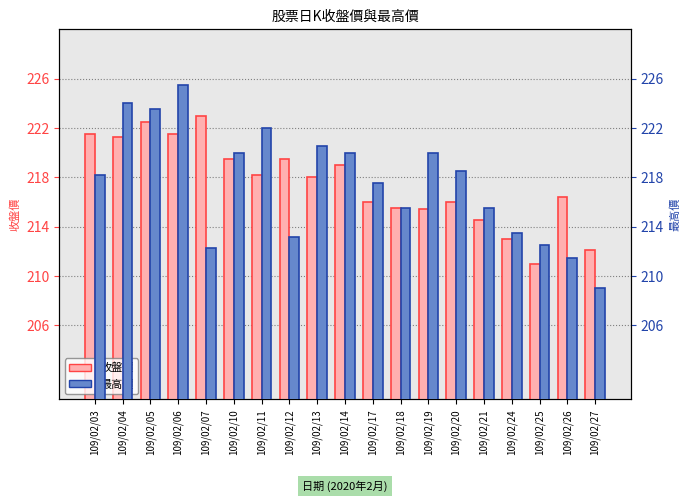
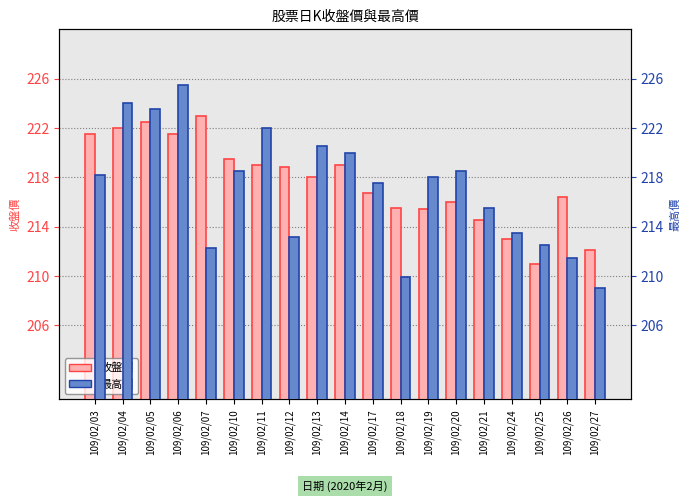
收盤價, 109/02/04: 221.3 -> 222.0
收盤價, 109/02/11: 218.2 -> 219.0
收盤價, 109/02/12: 219.5 -> 218.8
收盤價, 109/02/17: 216.0 -> 216.7
最高價, 109/02/10: 220.0 -> 218.5
最高價, 109/02/18: 215.5 -> 209.9
最高價, 109/02/19: 220 -> 218
